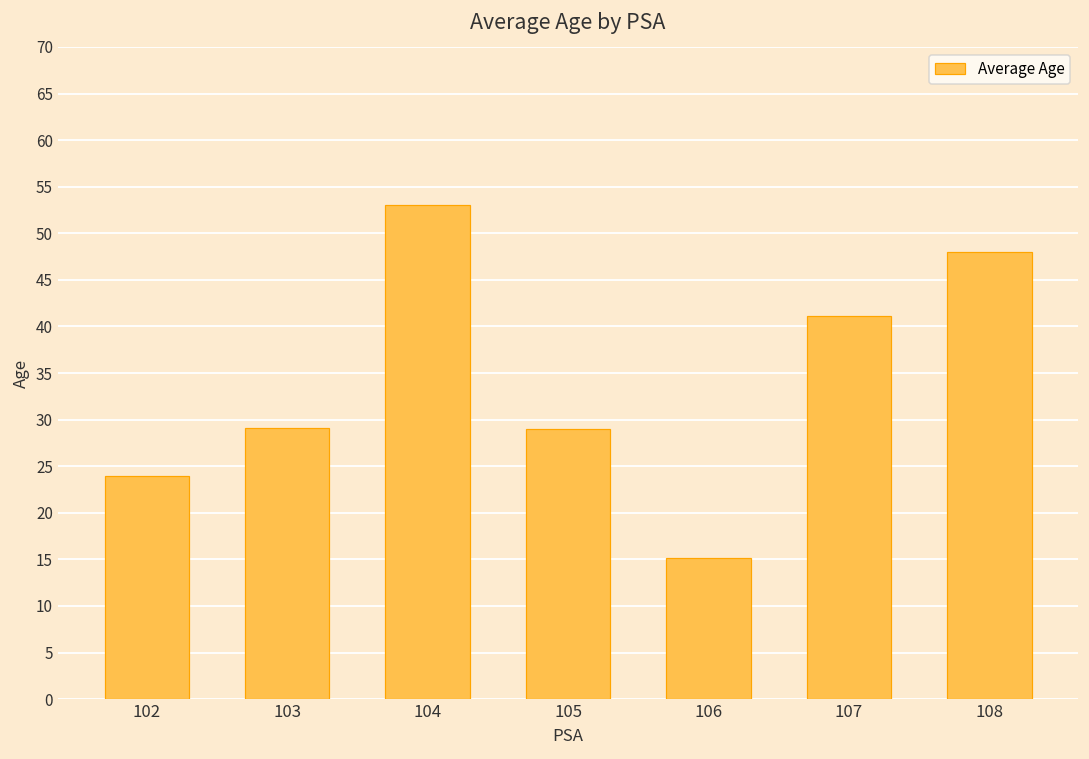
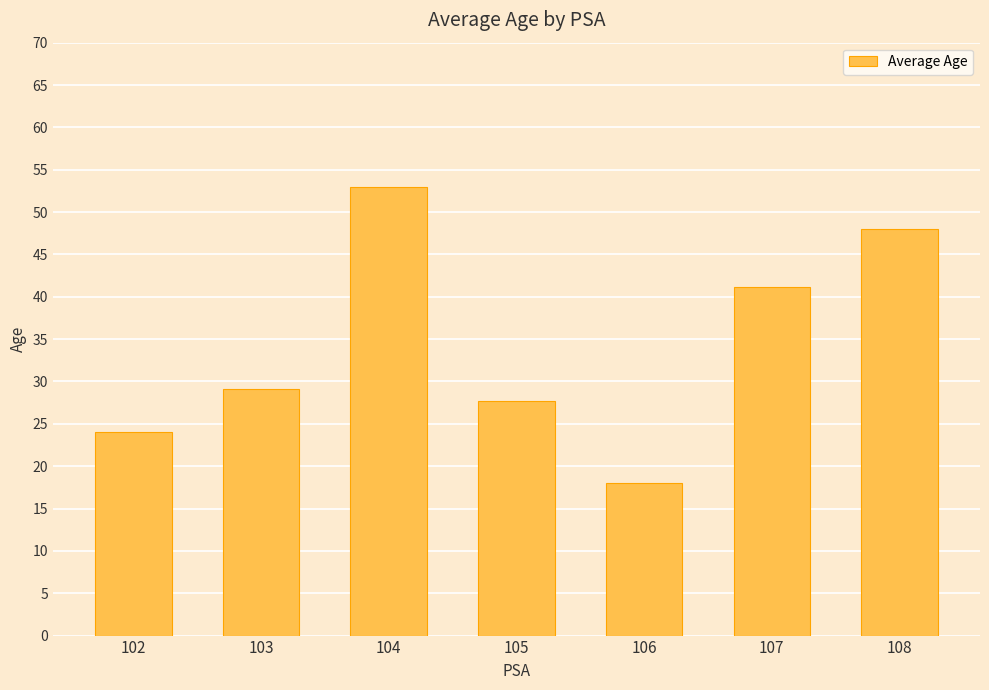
105: 29 -> 28
106: 15 -> 18
